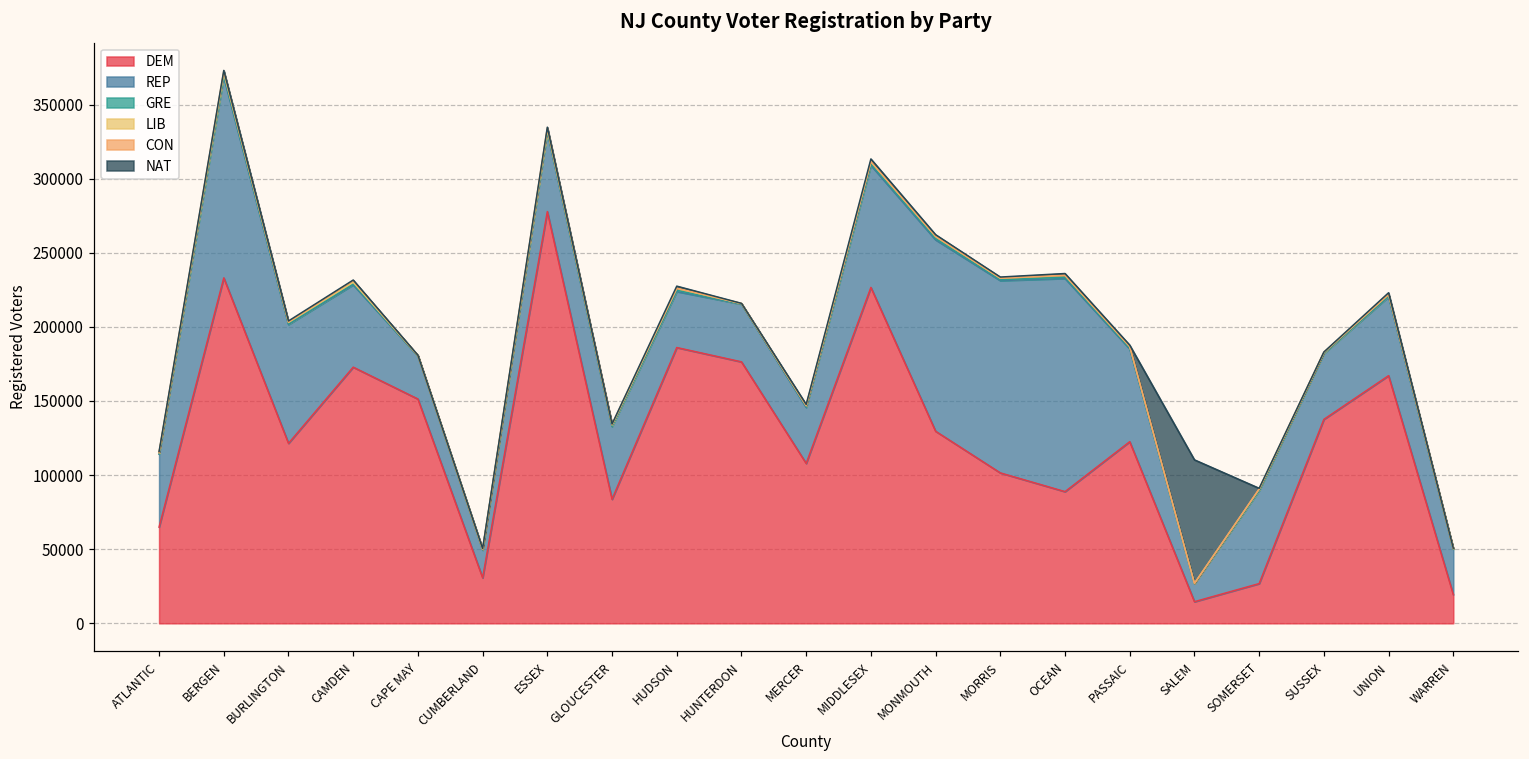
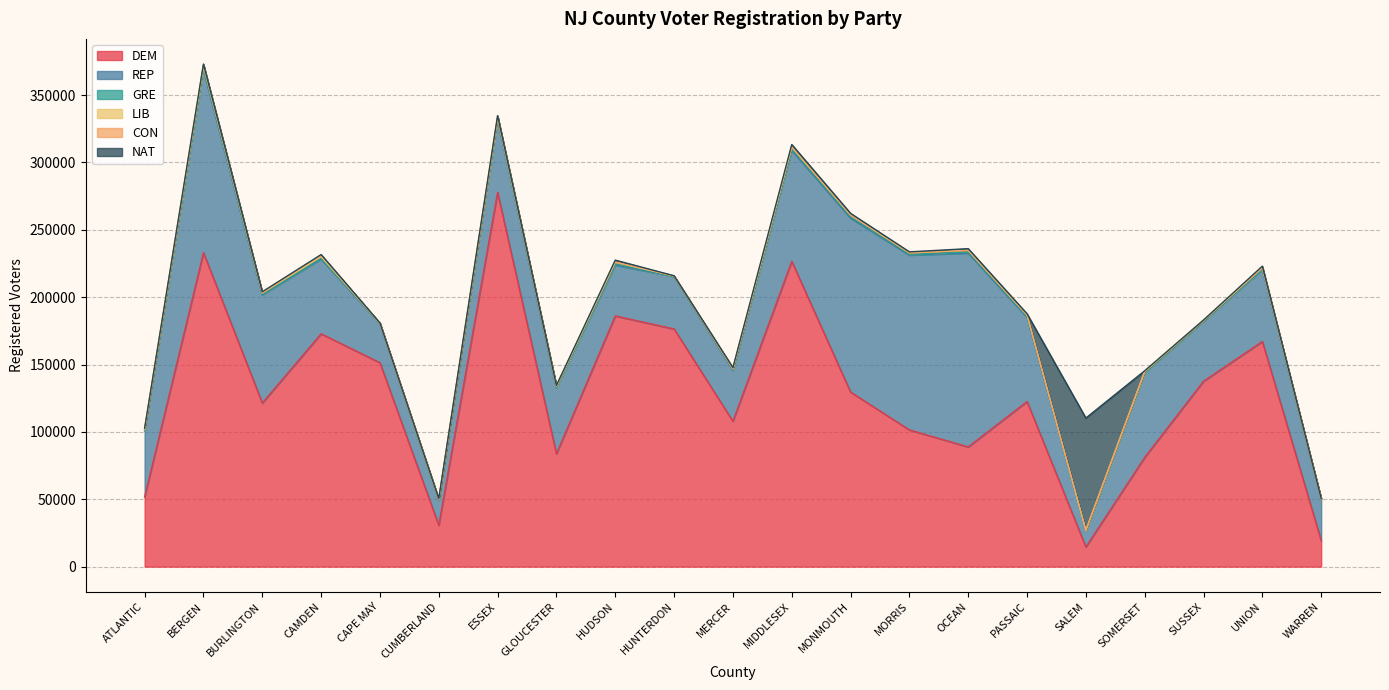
DEM, ATLANTIC: 65000 -> 52000
DEM, SOMERSET: 27000 -> 81000
